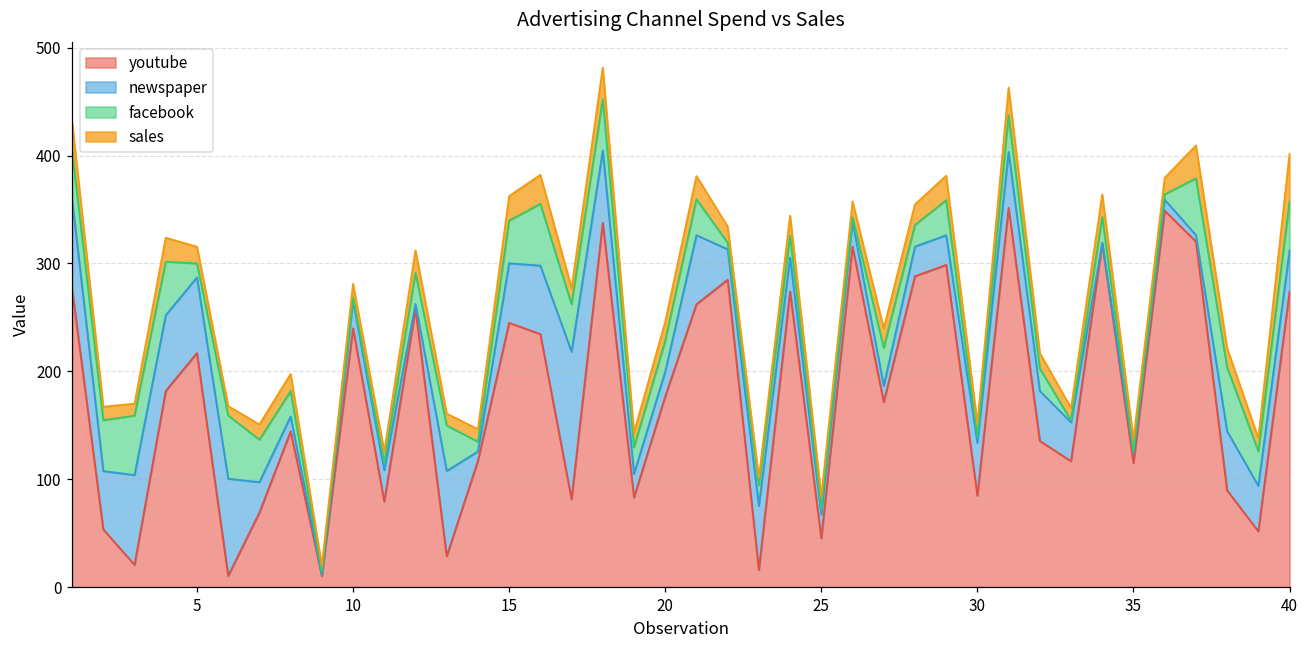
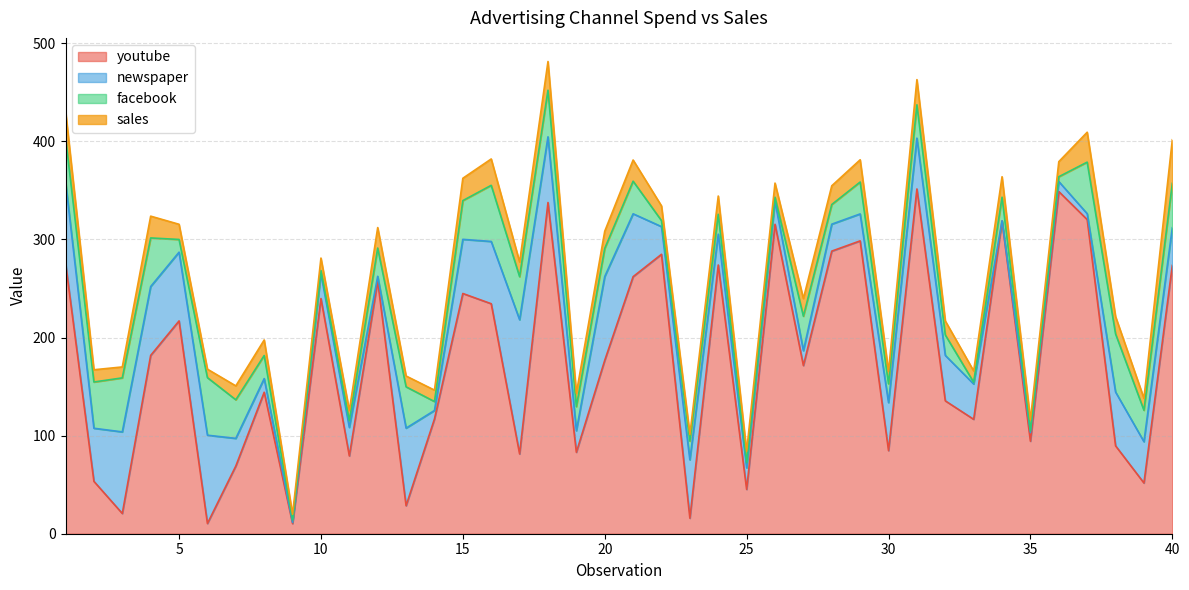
newspaper, 20: 20 -> 90
facebook, 30: 10 -> 20
youtube, 35: 110 -> 90
